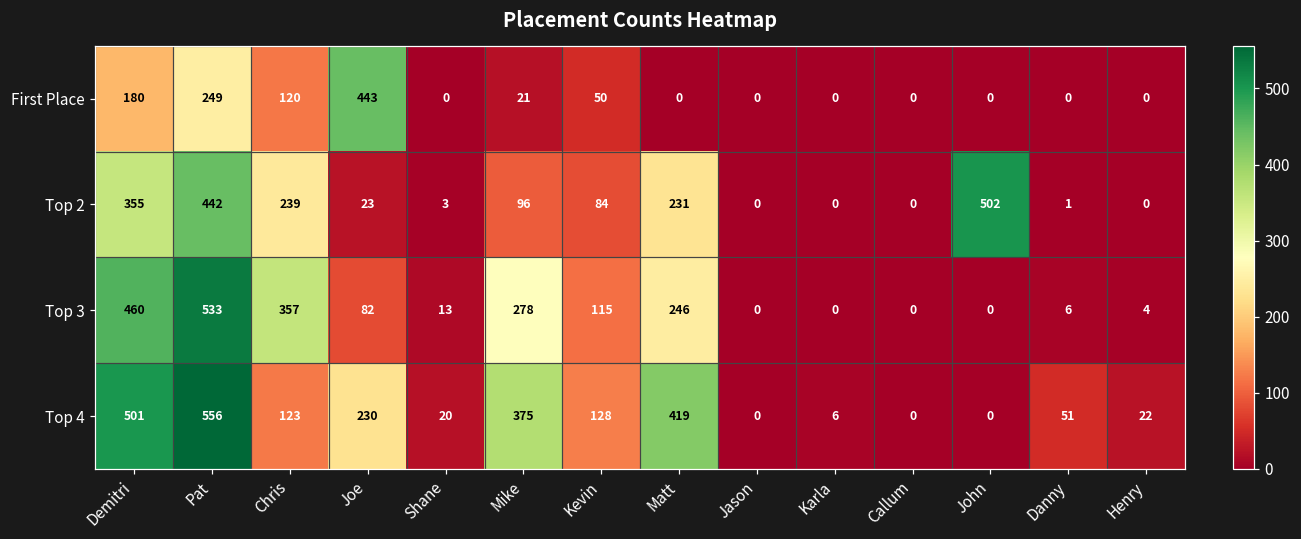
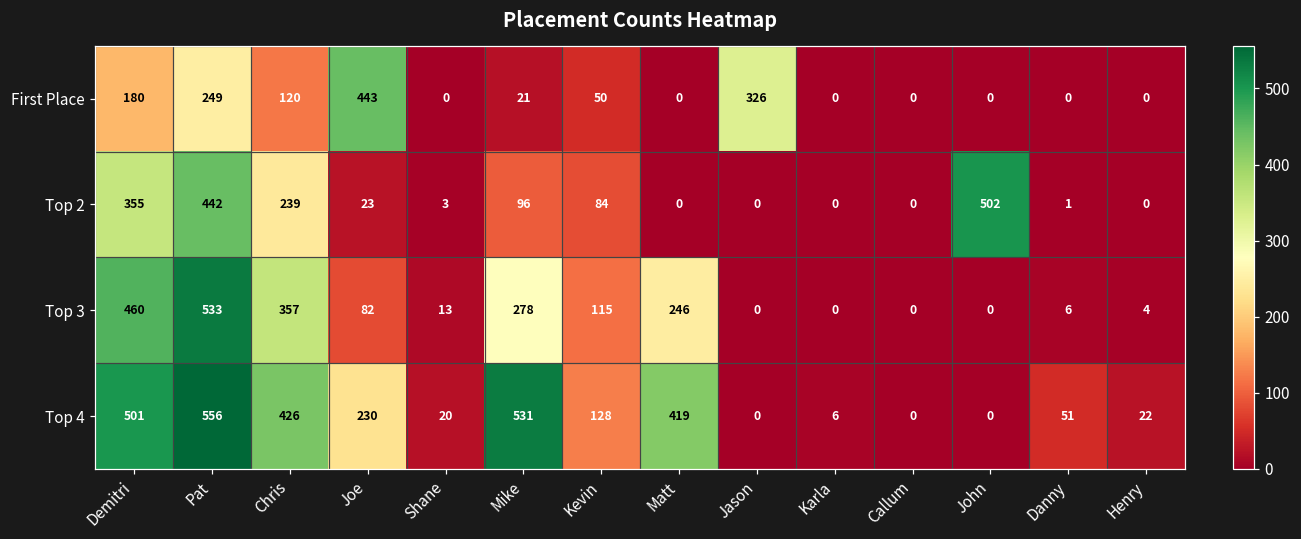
First Place, Jason: 0 -> 326
Top 2, Matt: 231 -> 0
Top 4, Chris: 123 -> 426
Top 4, Mike: 375 -> 531
